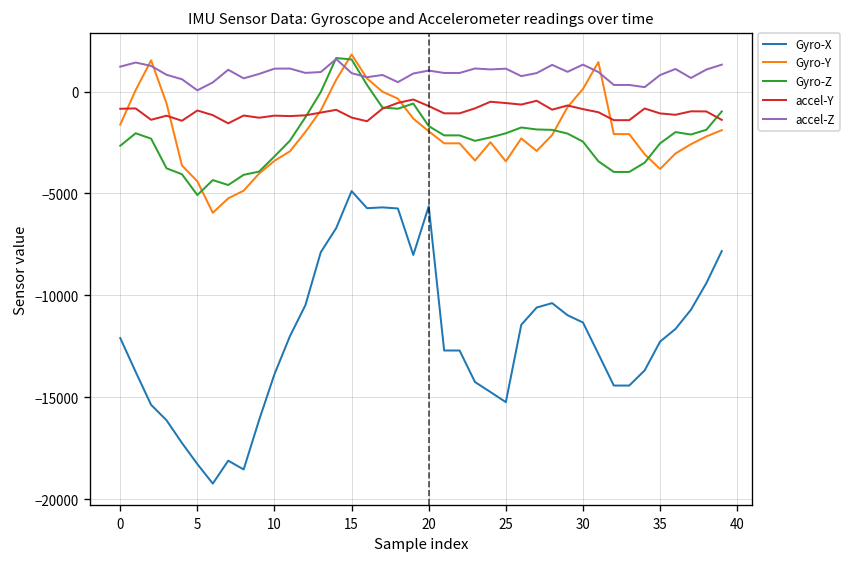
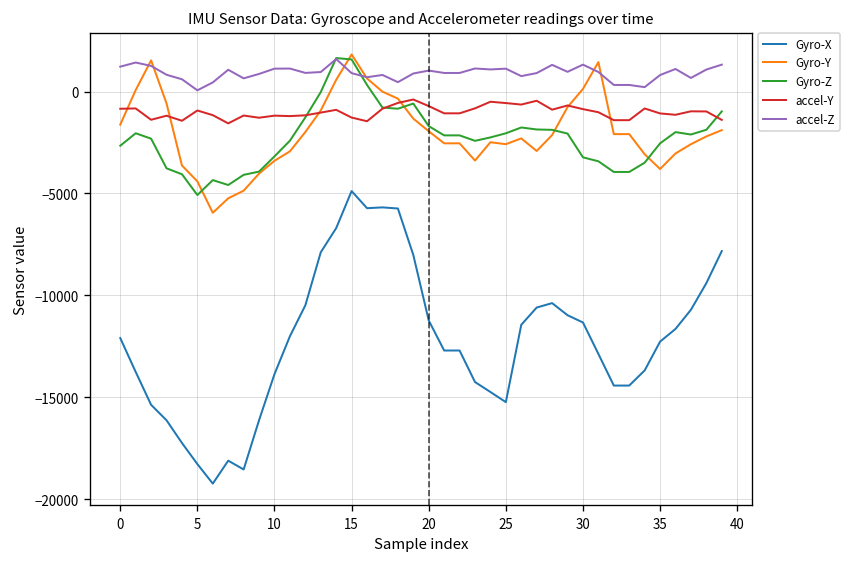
Gyro-X, 20: -5600 -> -11200
Gyro-Y, 25: -3400 -> -2600
Gyro-Z, 30: -2500 -> -3200
